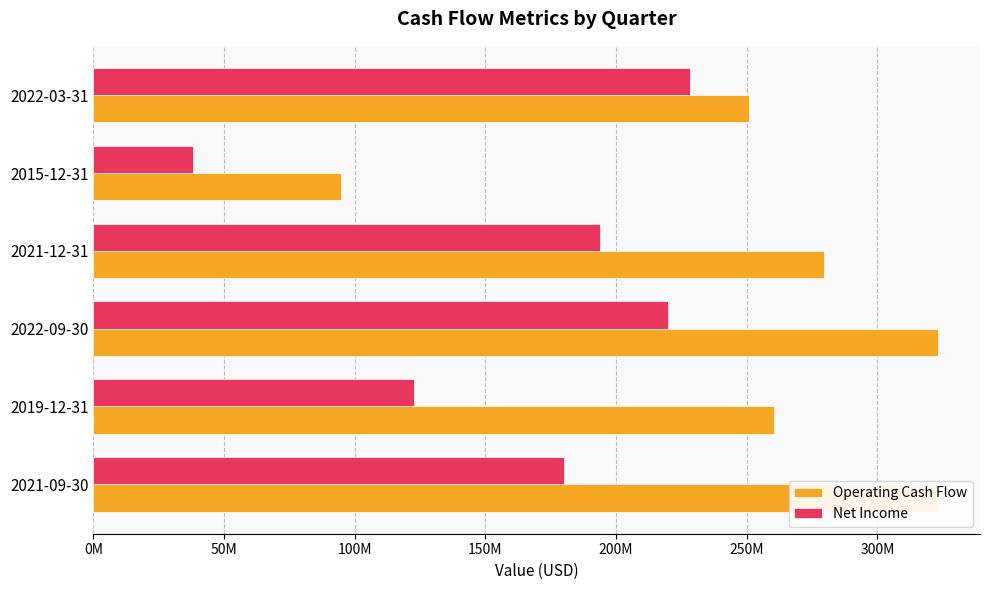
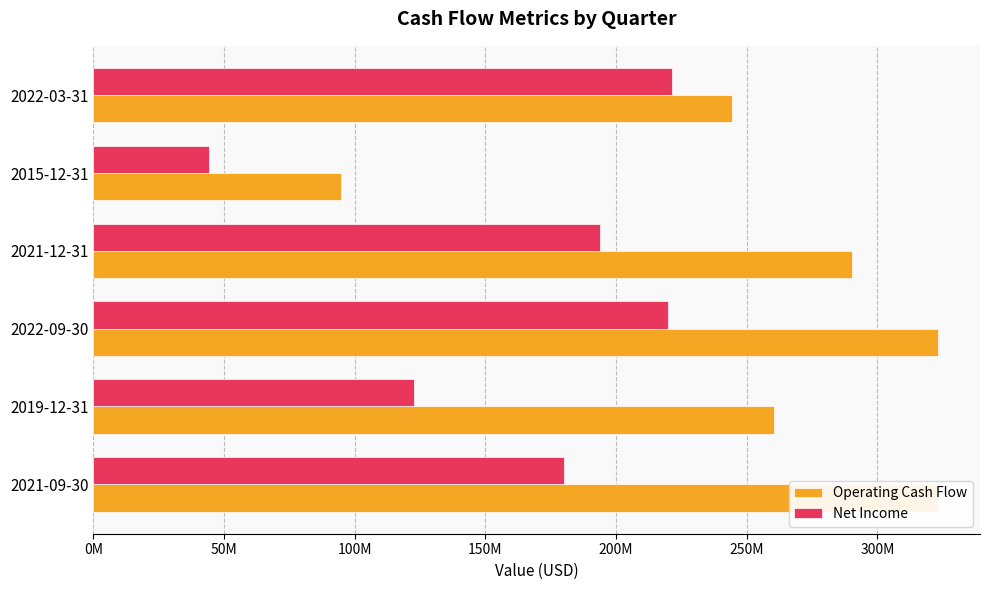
Net Income, 2022-03-31: 228000000 -> 221000000
Operating Cash Flow, 2022-03-31: 251000000 -> 244000000
Net Income, 2015-12-31: 38000000 -> 44000000
Operating Cash Flow, 2021-12-31: 280000000 -> 290000000
